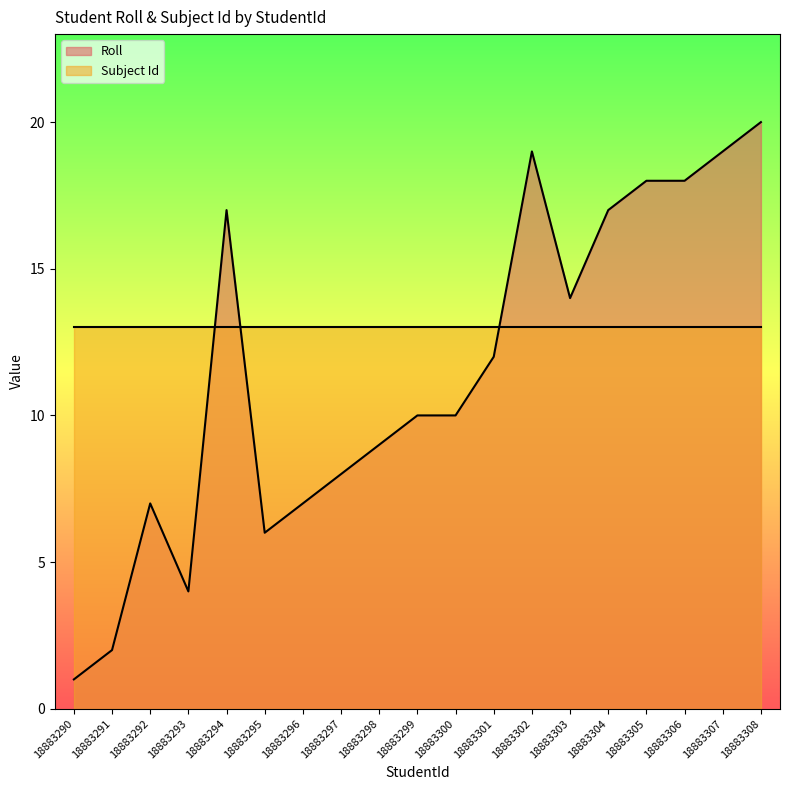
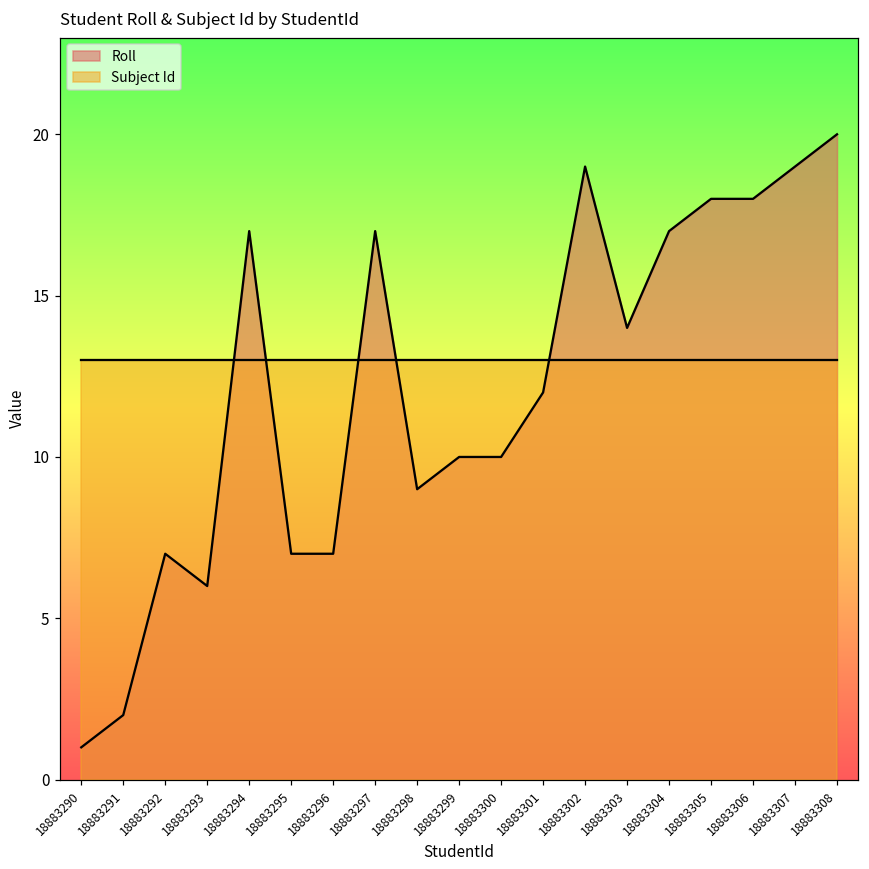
Roll, 18883293: 4 -> 6
Roll, 18883295: 6 -> 7
Roll, 18883297: 8 -> 17
